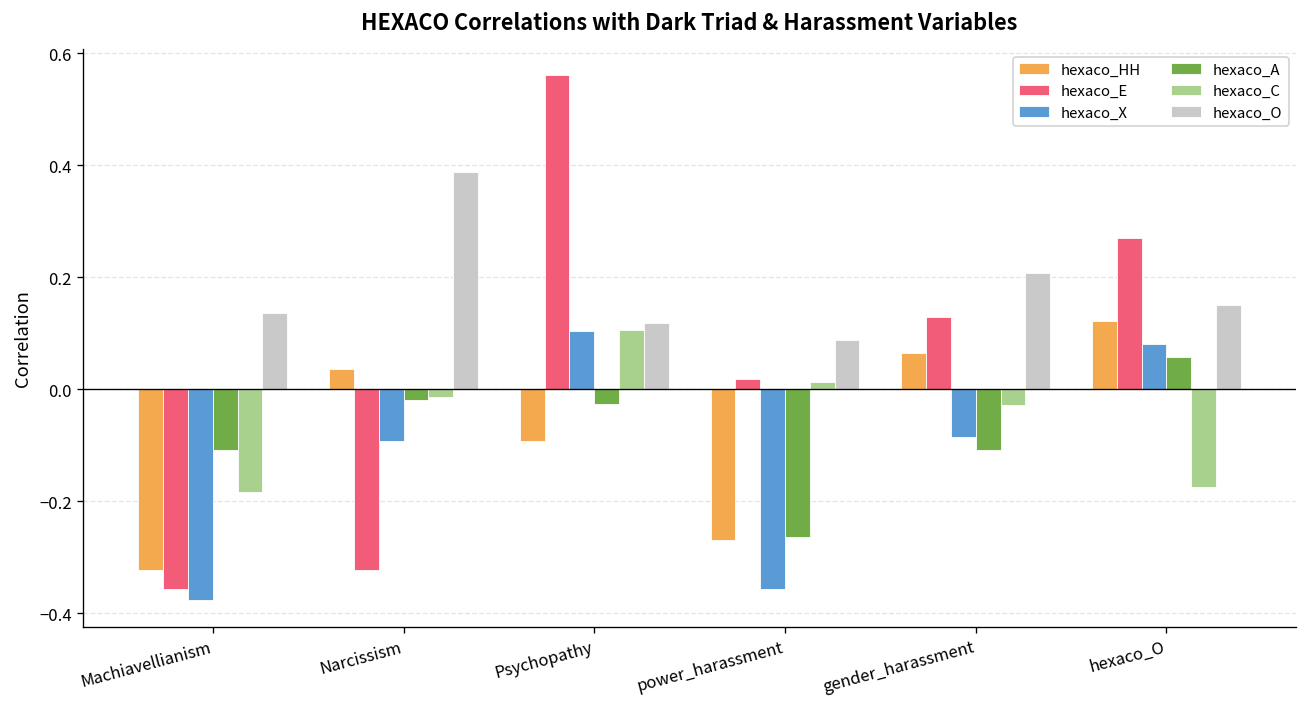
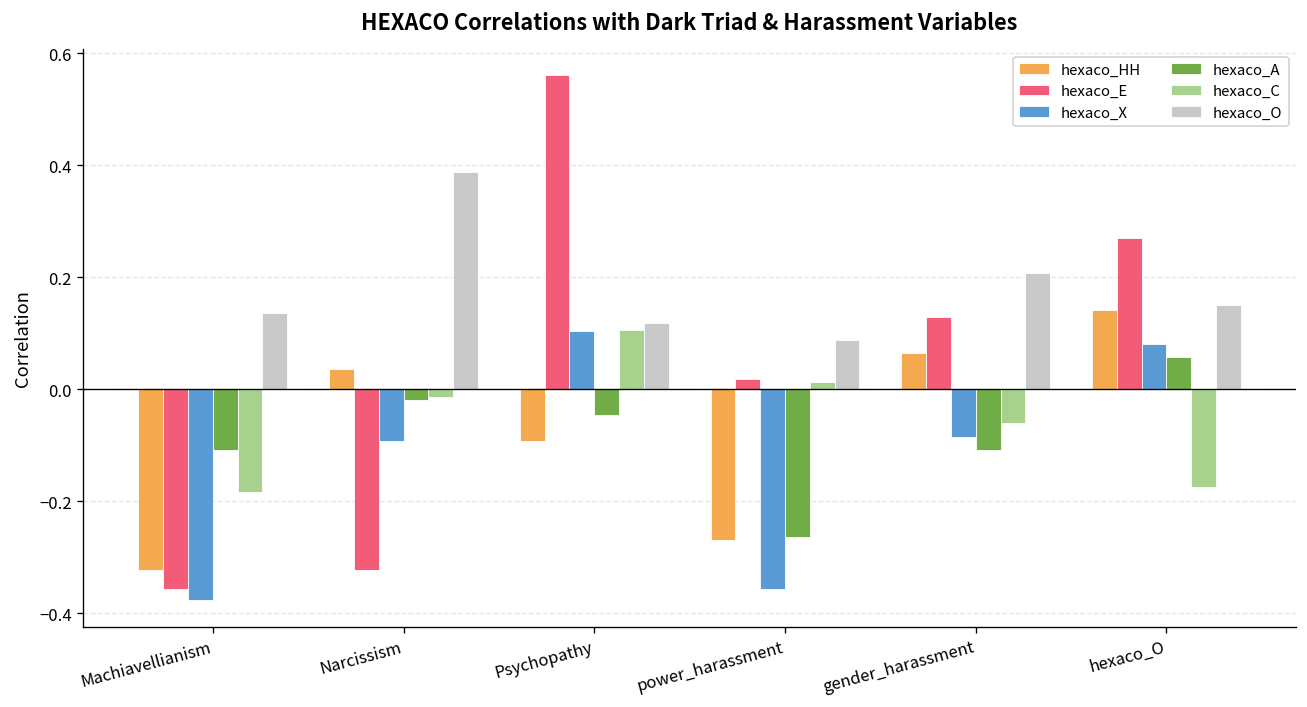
hexaco_A, Psychopathy: -0.03 -> -0.05
hexaco_C, gender_harassment: -0.03 -> -0.06
hexaco_HH, hexaco_O: 0.12 -> 0.14
